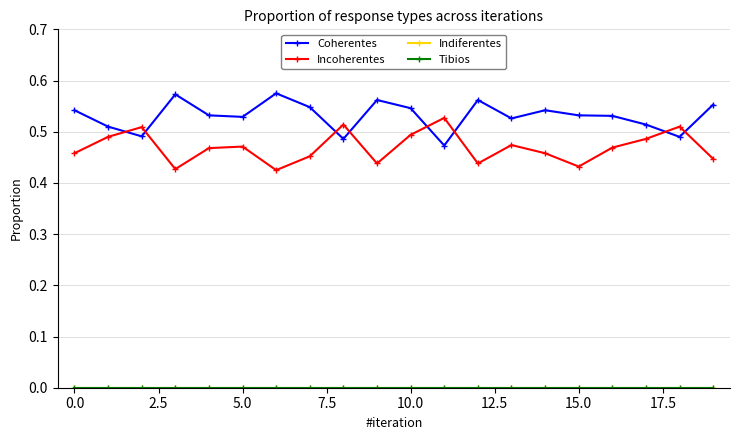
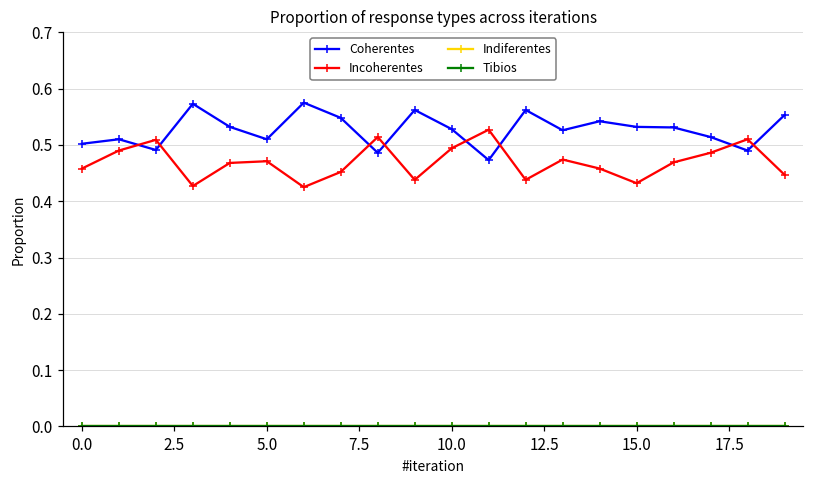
Coherentes, 0.0: 0.54 -> 0.50
Coherentes, 5.0: 0.53 -> 0.51
Coherentes, 10.0: 0.55 -> 0.53
